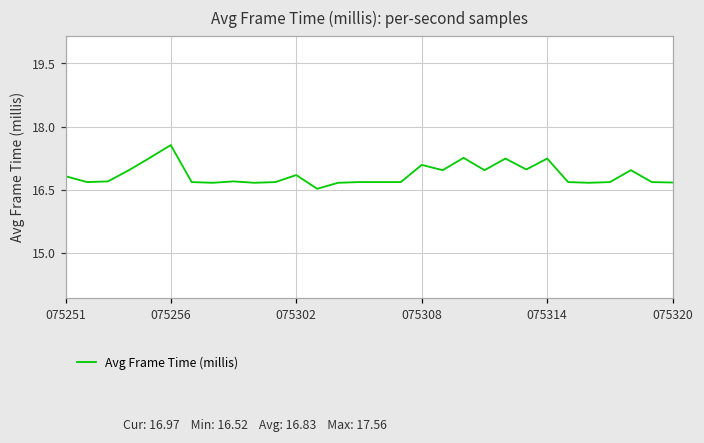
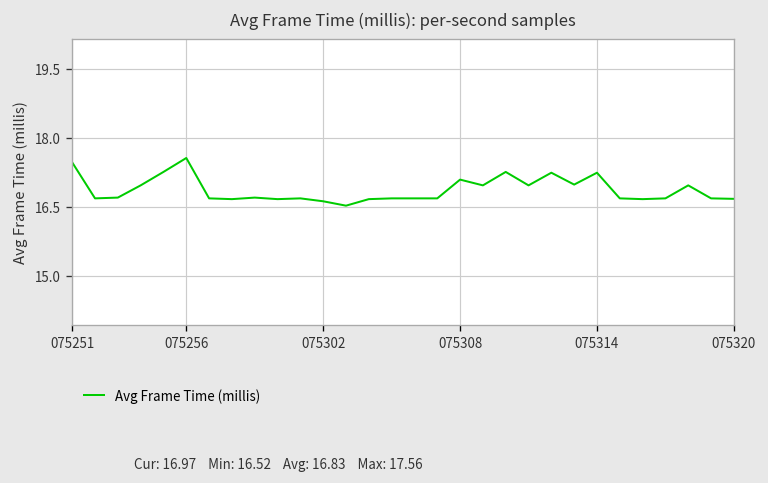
075251: 16.8 -> 17.5
075302: 16.9 -> 16.6
